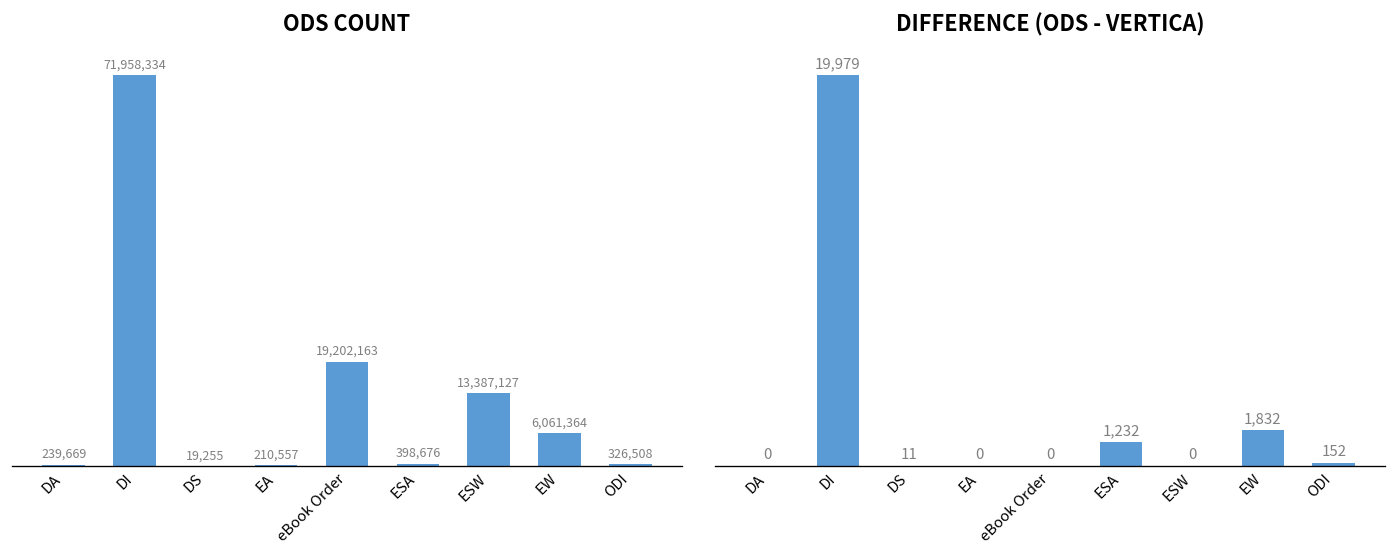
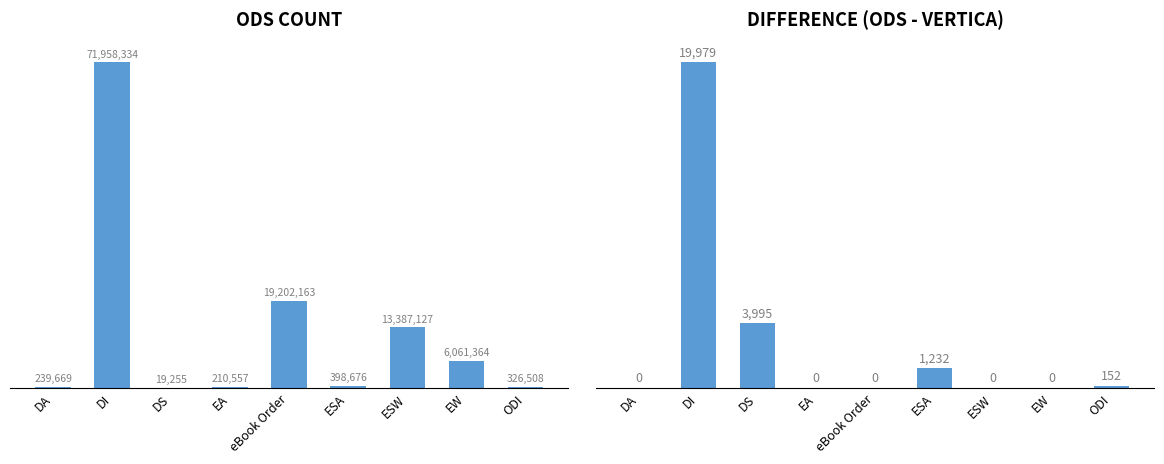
DIFFERENCE (ODS - VERTICA), DS: 11 -> 3,995
DIFFERENCE (ODS - VERTICA), EW: 1,832 -> 0
